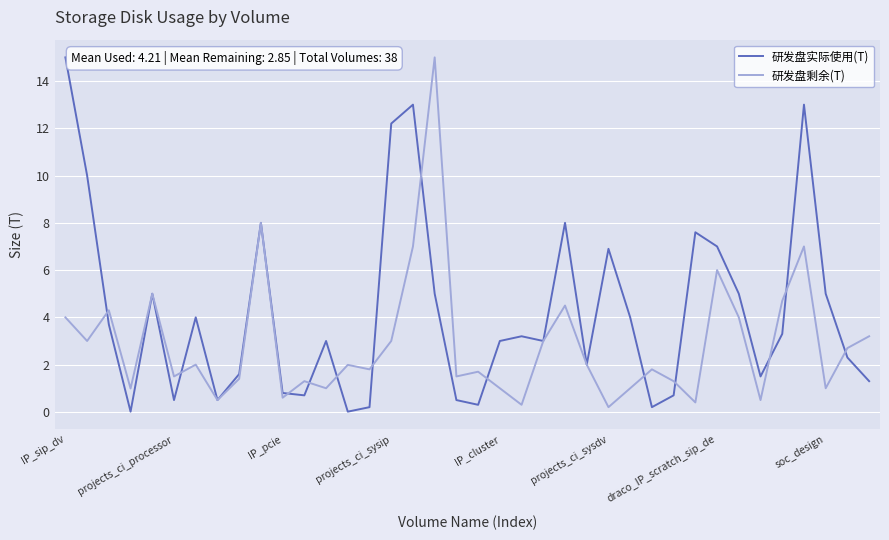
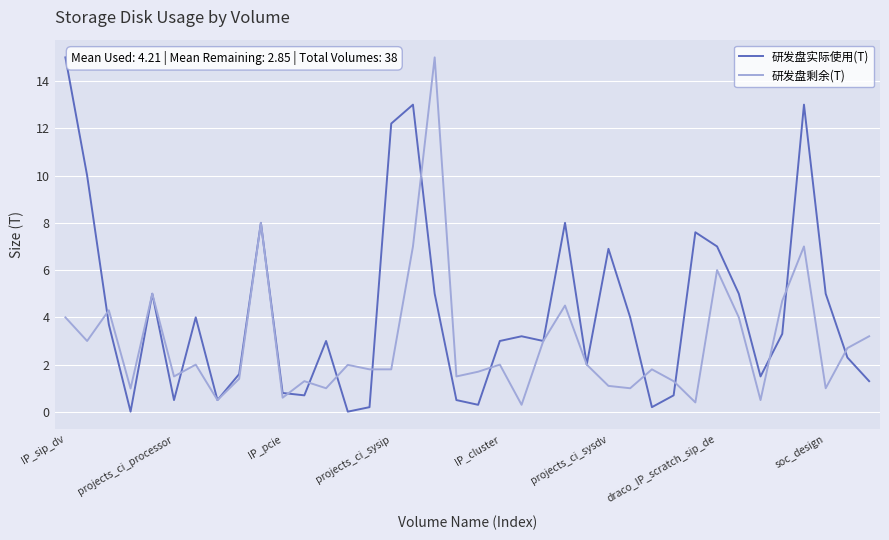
研发盘剩余(T), projects_ci_sysip: 3.0 -> 1.8
研发盘剩余(T), IP_cluster: 1 -> 2
研发盘剩余(T), projects_ci_sysdv: 0.2 -> 1.1
